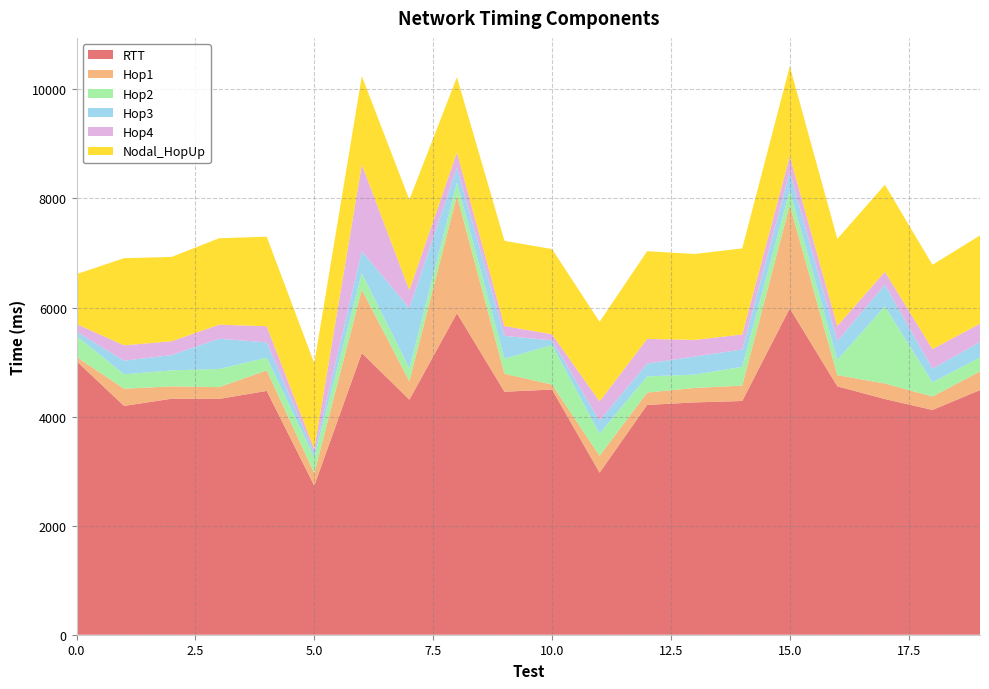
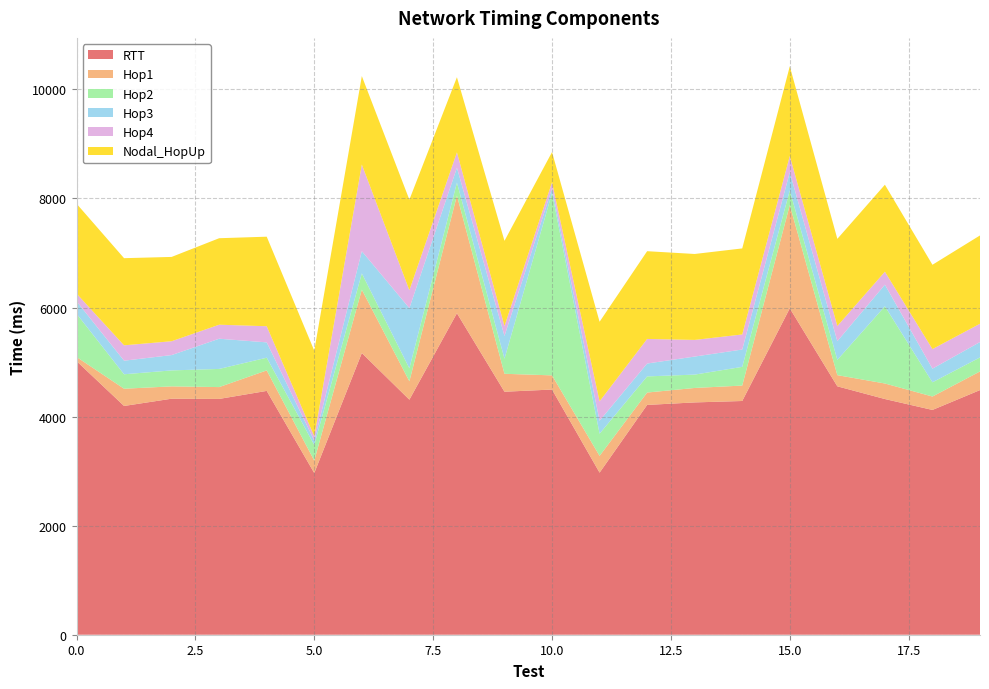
Hop2, 0.0: 400 -> 800
Hop3, 0.0: 100 -> 200
Nodal_HopUp, 0.0: 900 -> 1600
RTT, 5.0: 2700 -> 3000
Hop1, 10.0: 100 -> 300
Hop2, 10.0: 700 -> 3300
Nodal_HopUp, 10.0: 1600 -> 600
